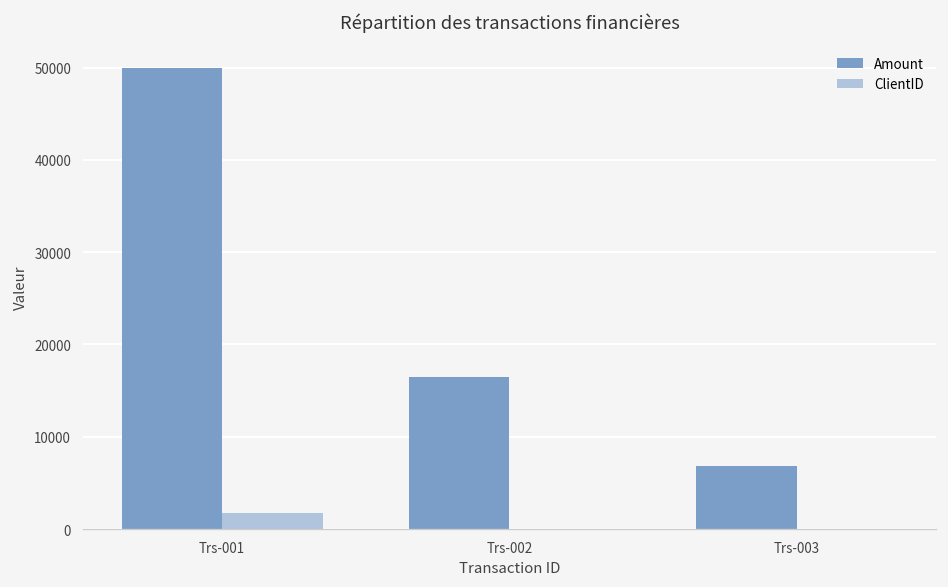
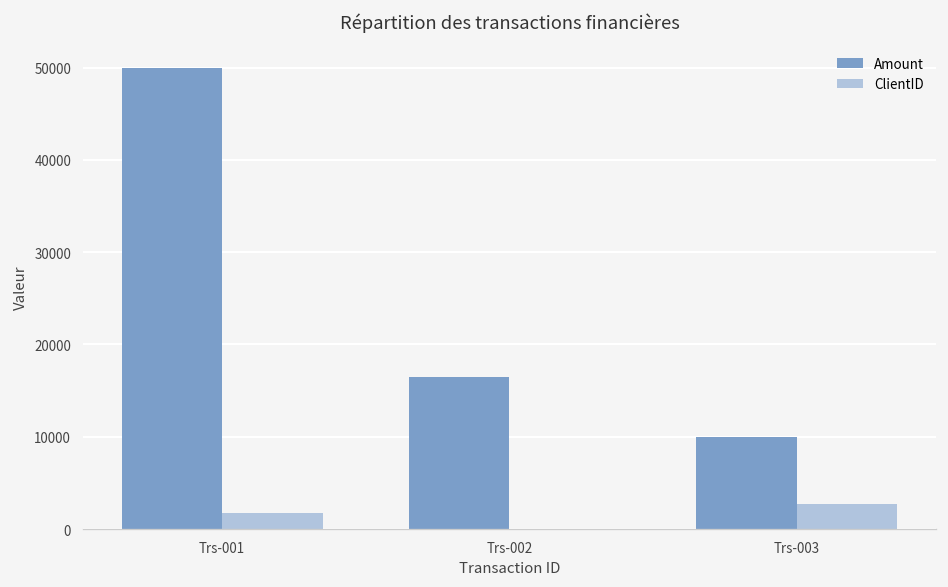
Amount, Trs-003: 7000 -> 10000
ClientID, Trs-003: 0 -> 3000
